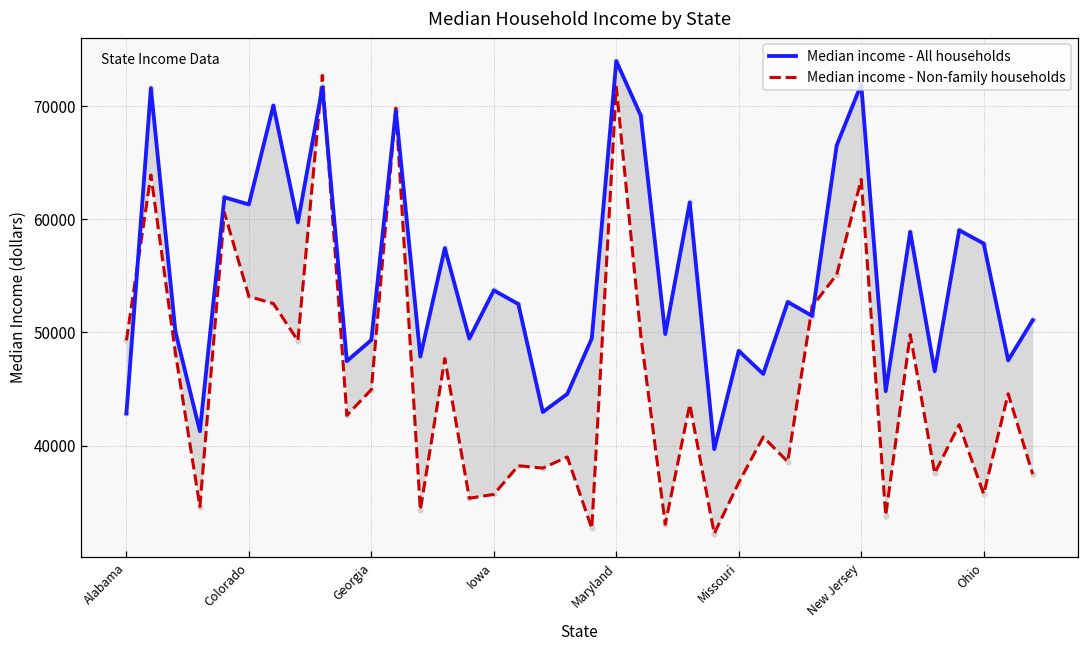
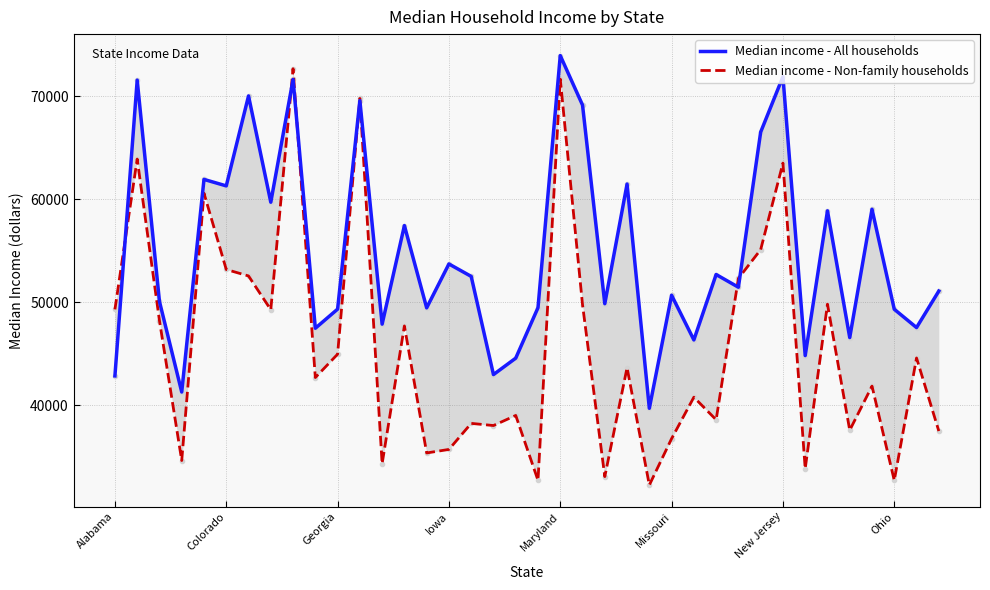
Median income - All households, Missouri: 48400 -> 50700
Median income - All households, Ohio: 57800 -> 49300
Median income - Non-family households, Ohio: 35700 -> 32700
